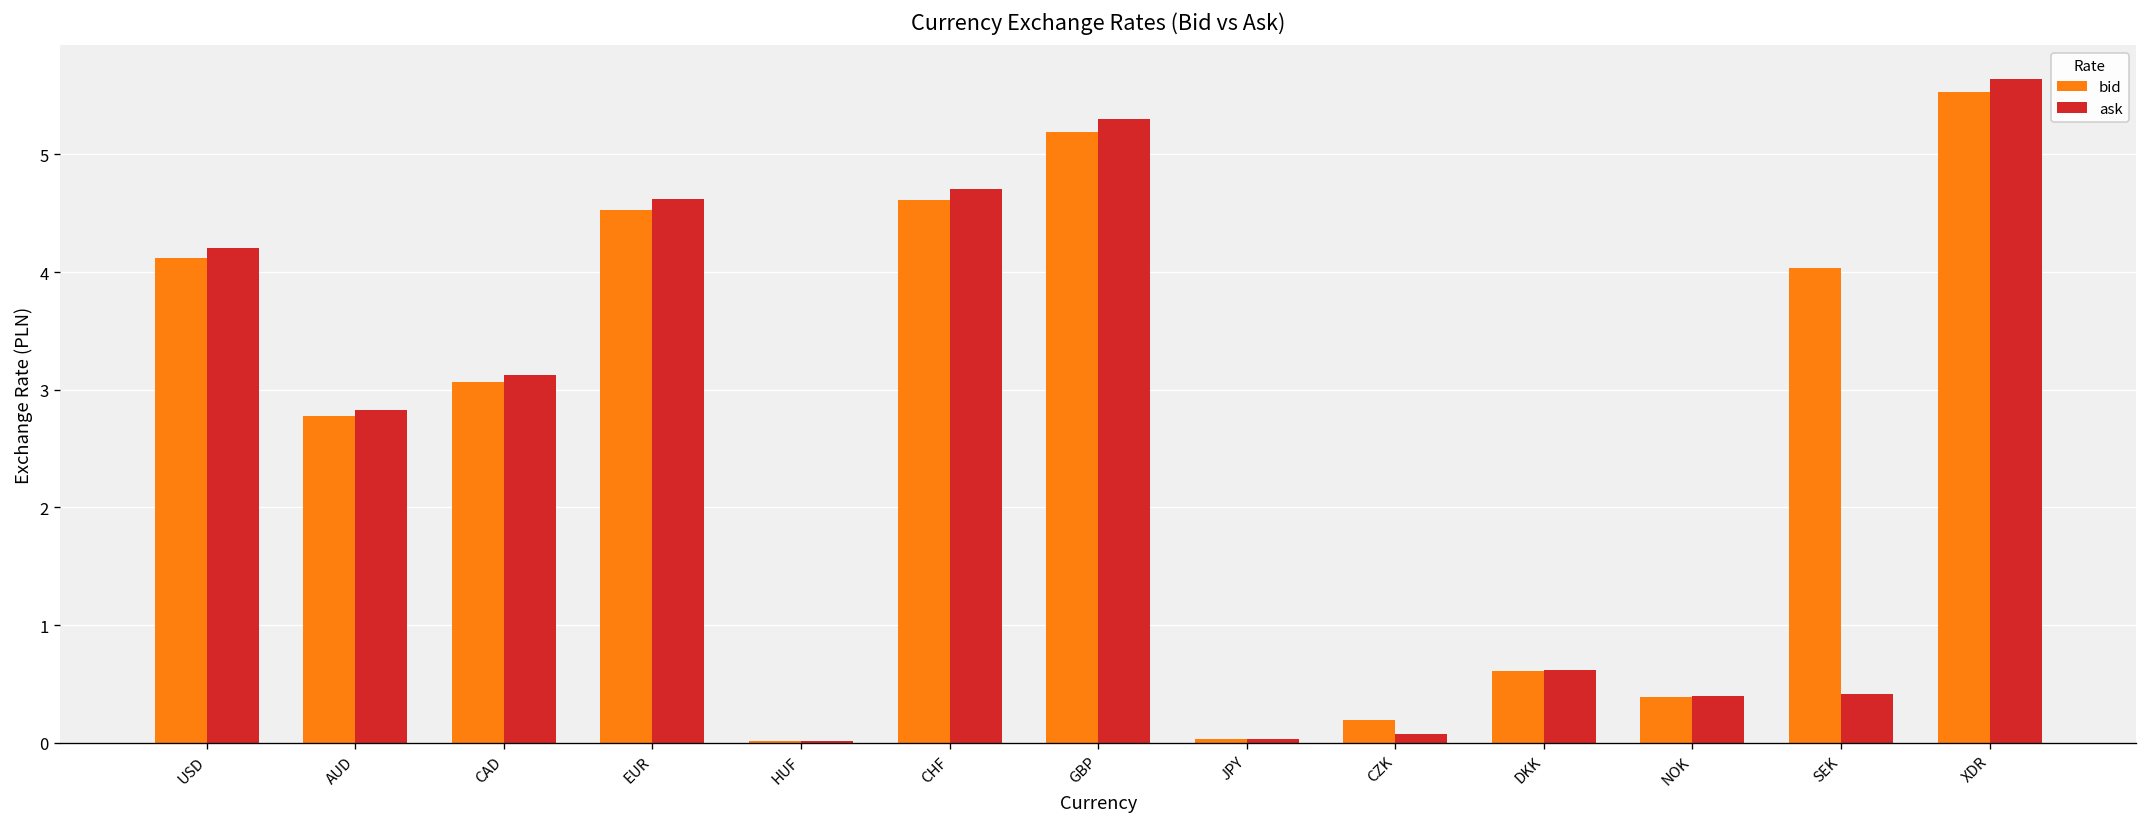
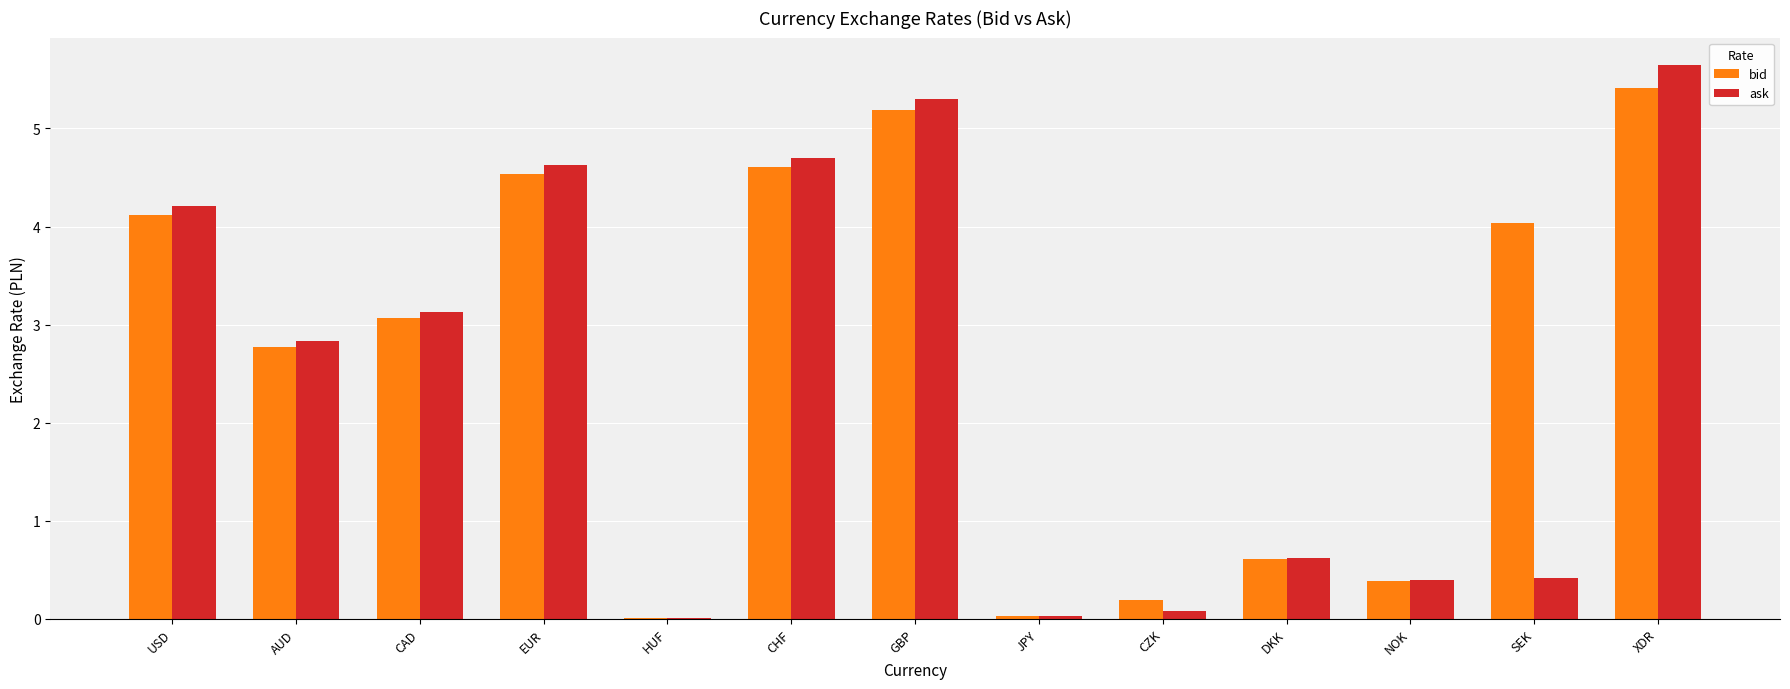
bid, XDR: 5.5 -> 5.4
